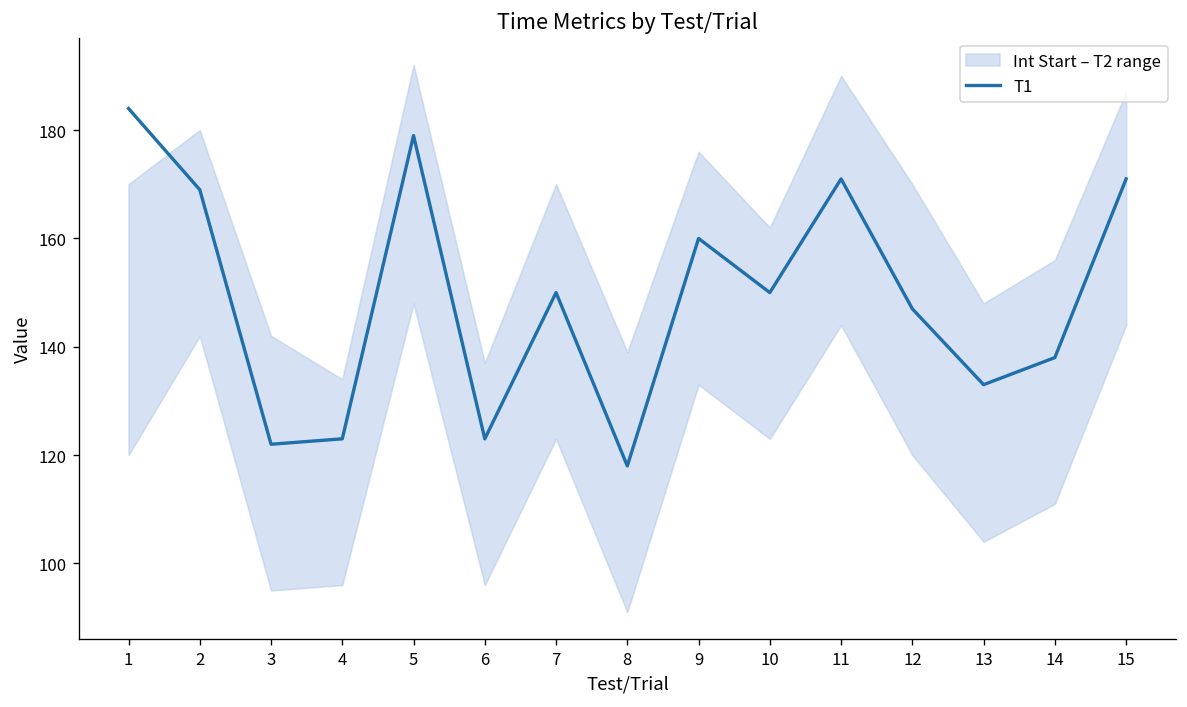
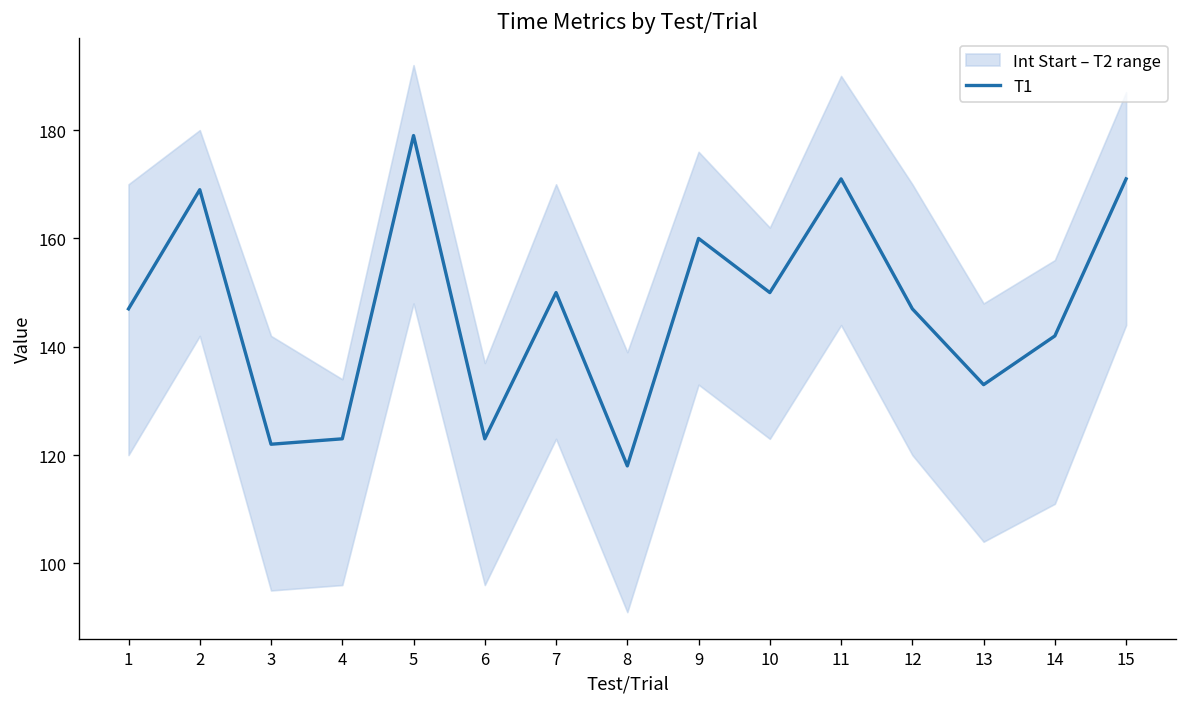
T1, 1: 184 -> 147
T1, 14: 138 -> 142
